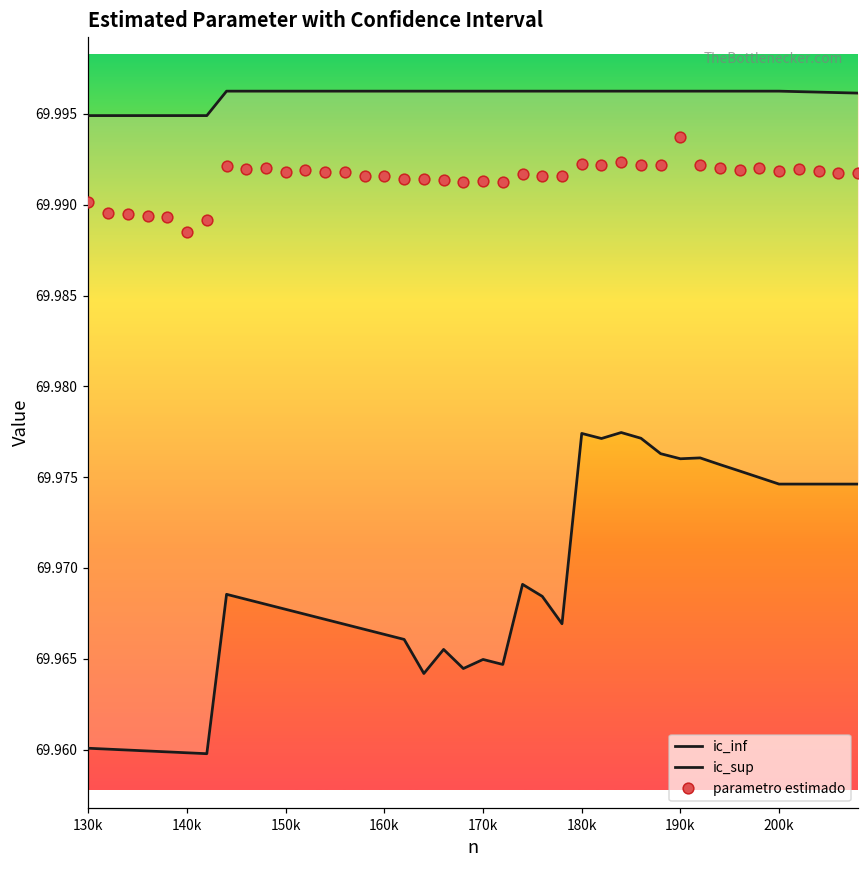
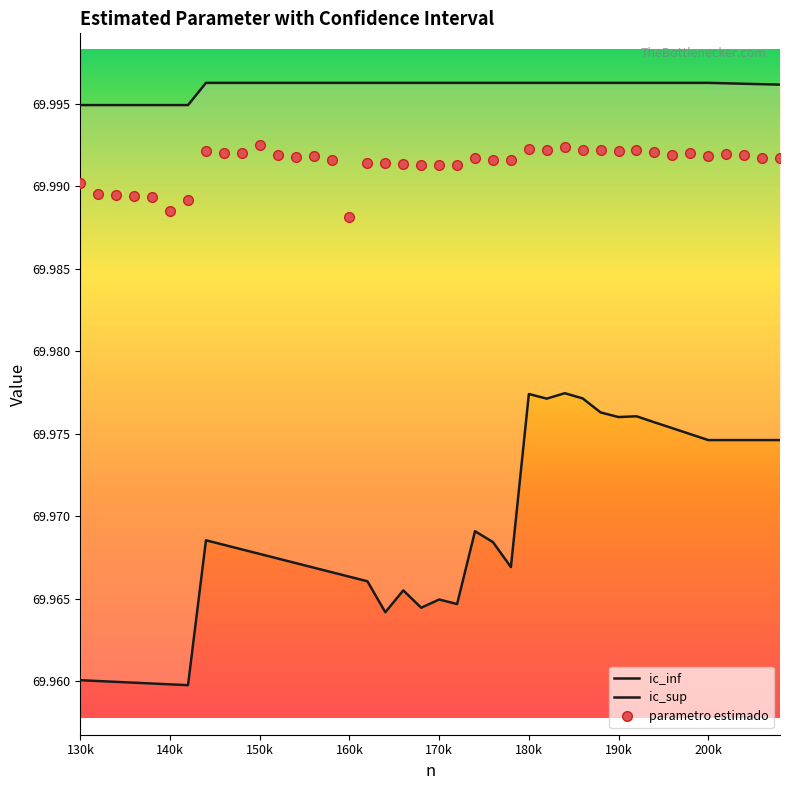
parametro estimado, 150k: 69.9918 -> 69.9925
parametro estimado, 160k: 69.9916 -> 69.9881
parametro estimado, 190k: 69.9937 -> 69.9921
